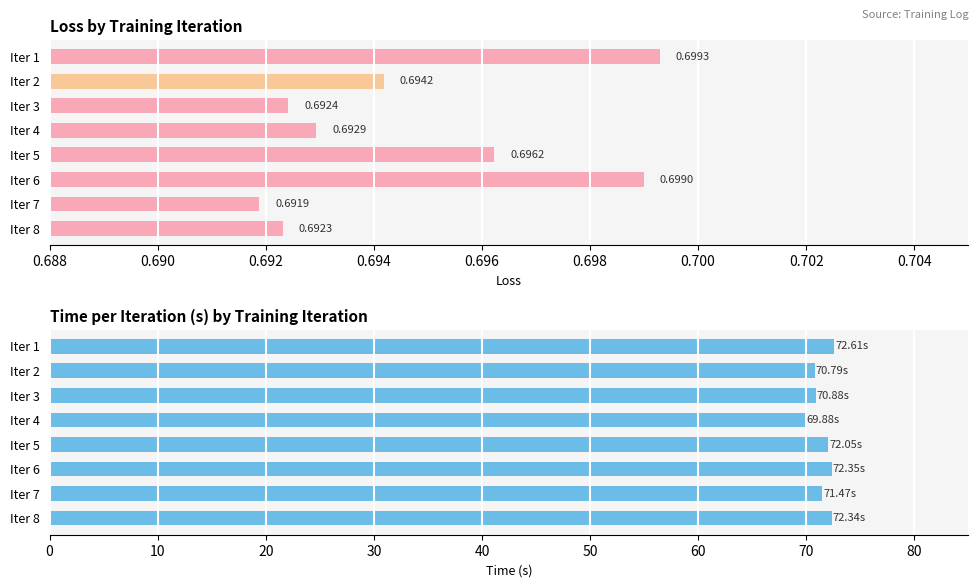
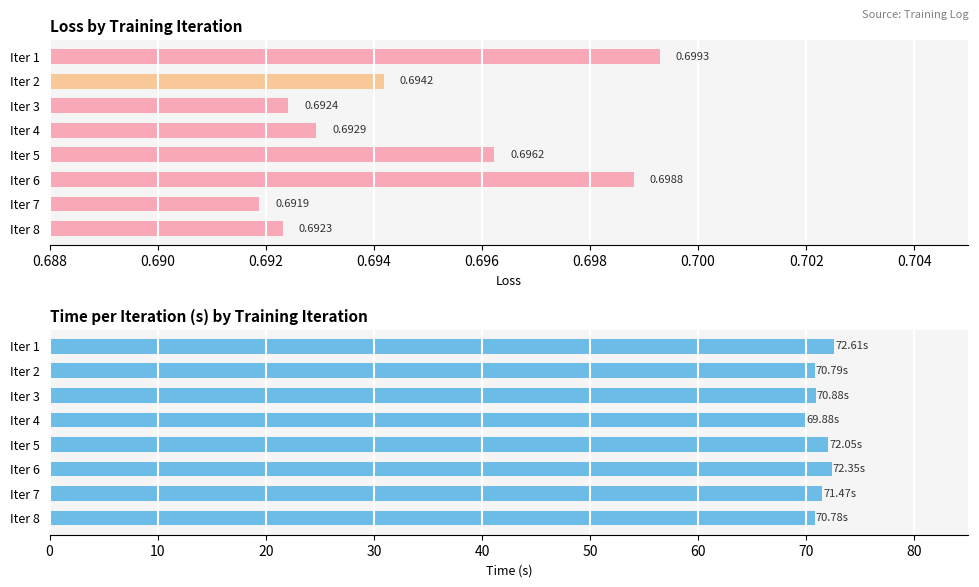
Loss by Training Iteration, Iter 6: 0.6990 -> 0.6988
Time per Iteration (s) by Training Iteration, Iter 8: 72.34s -> 70.78s
